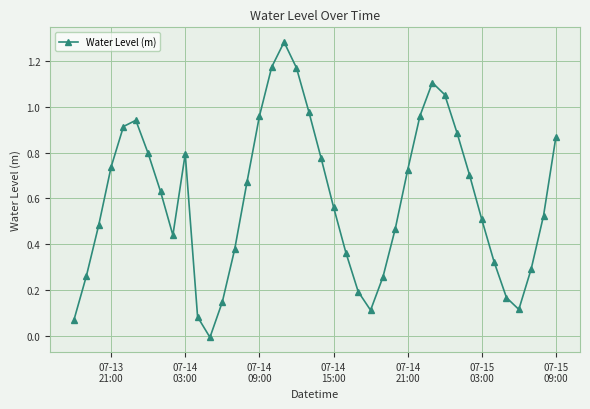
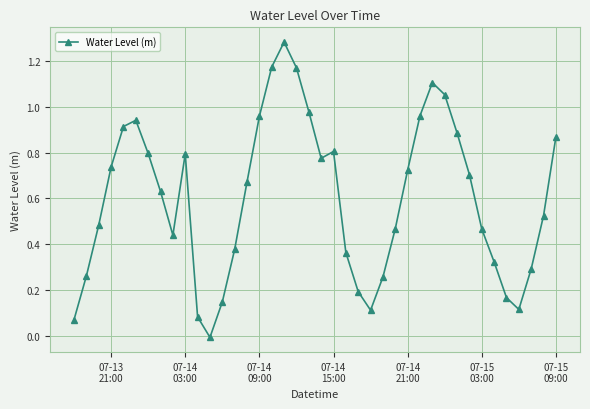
07-14 15:00: 0.56 -> 0.81
07-15 03:00: 0.51 -> 0.47
